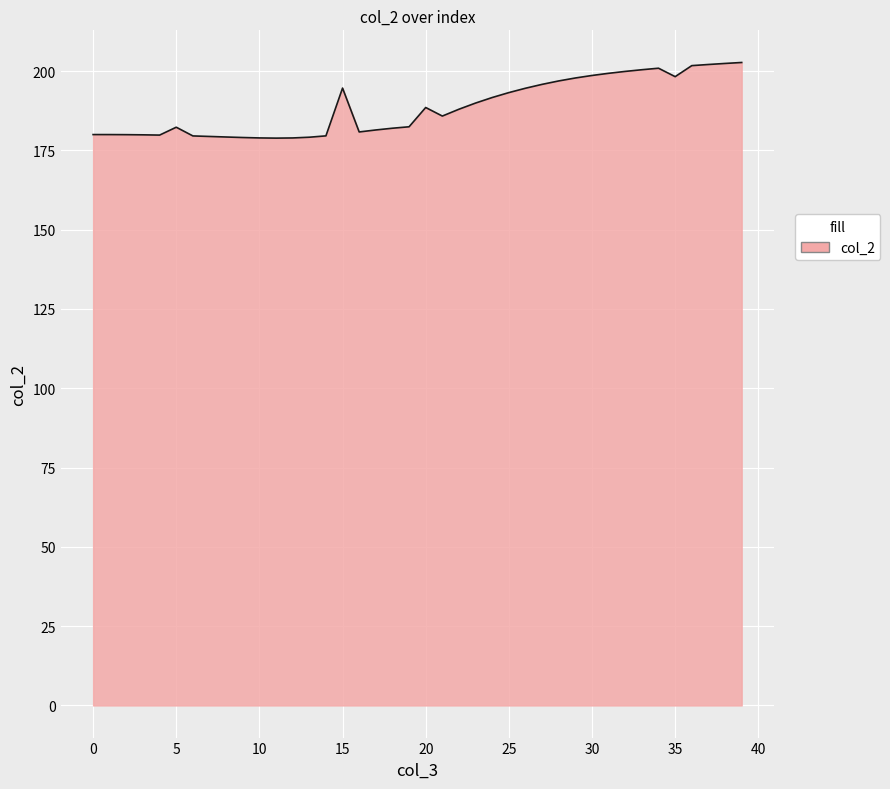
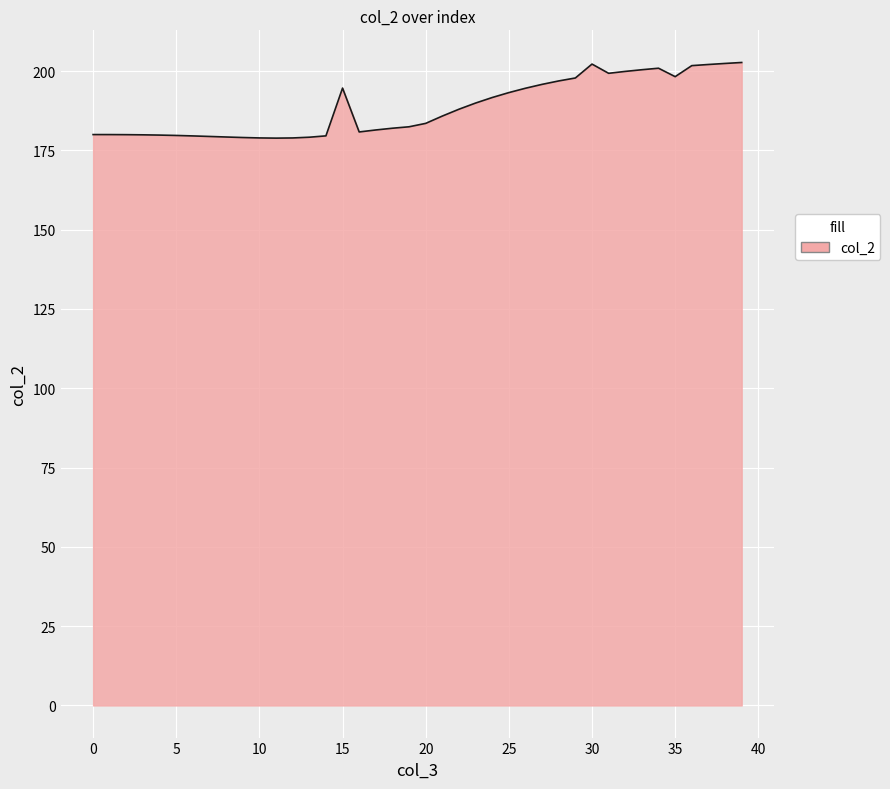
5: 182 -> 180
20: 189 -> 184
30: 199 -> 202
